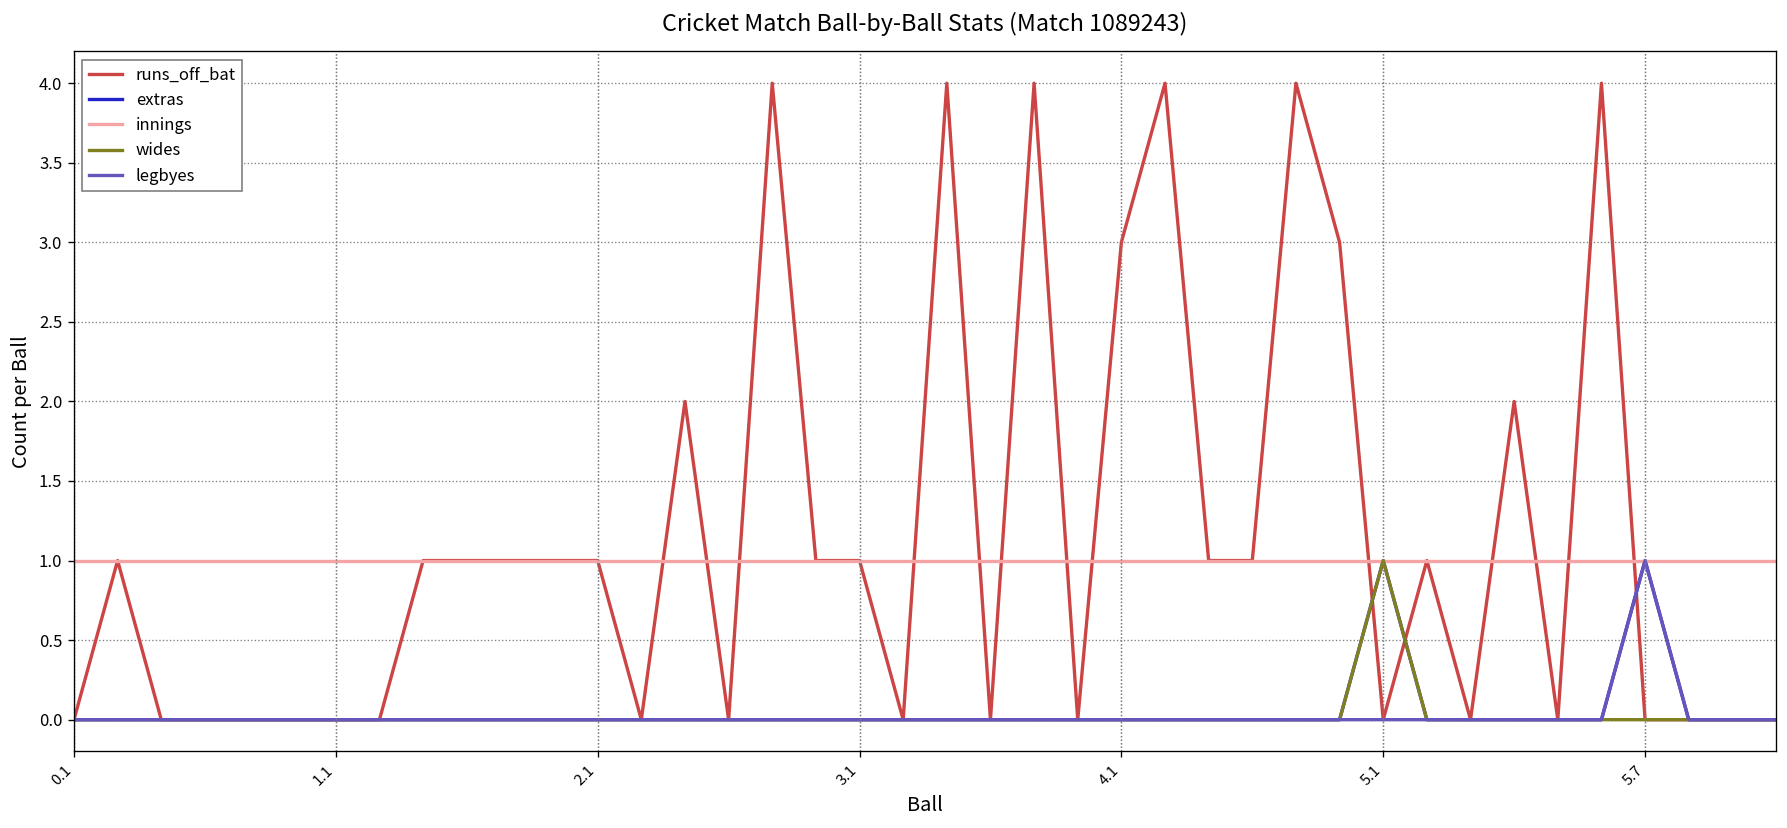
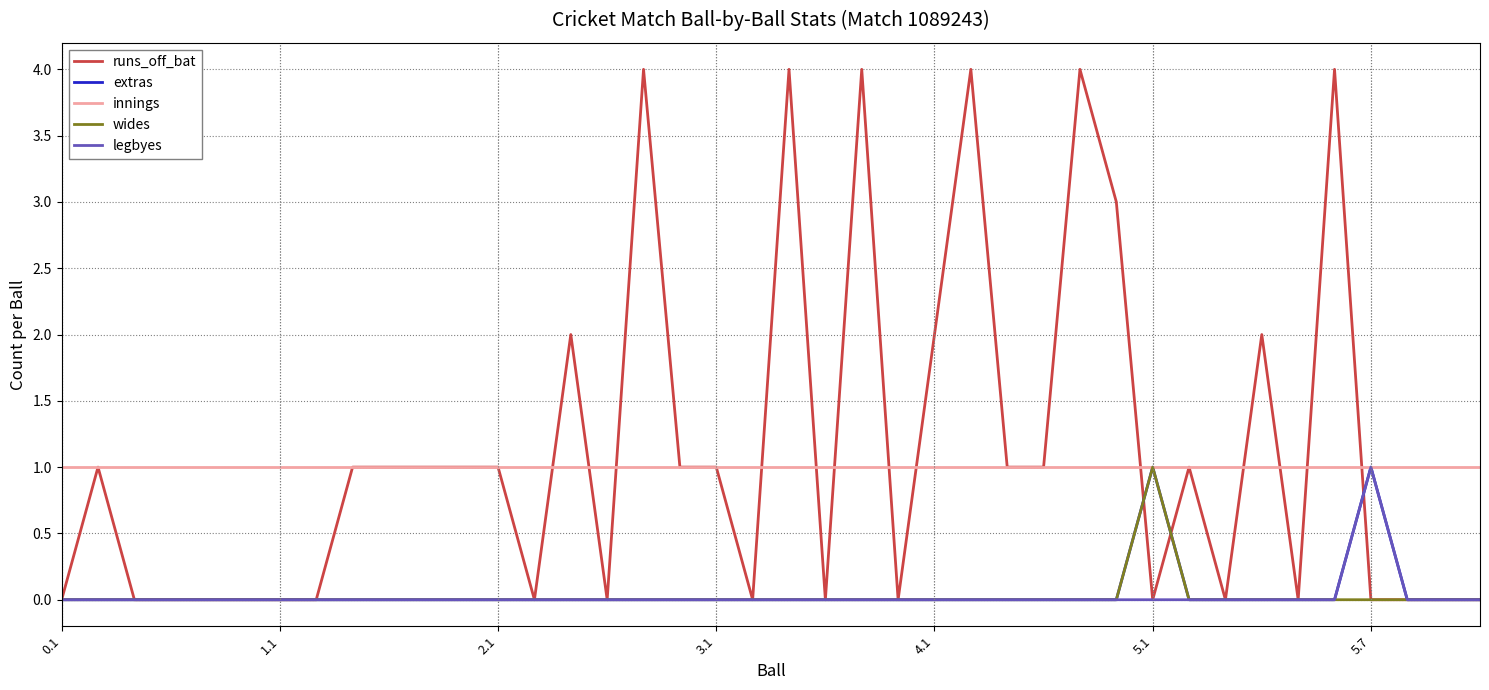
runs_off_bat, 4.1: 3 -> 2
